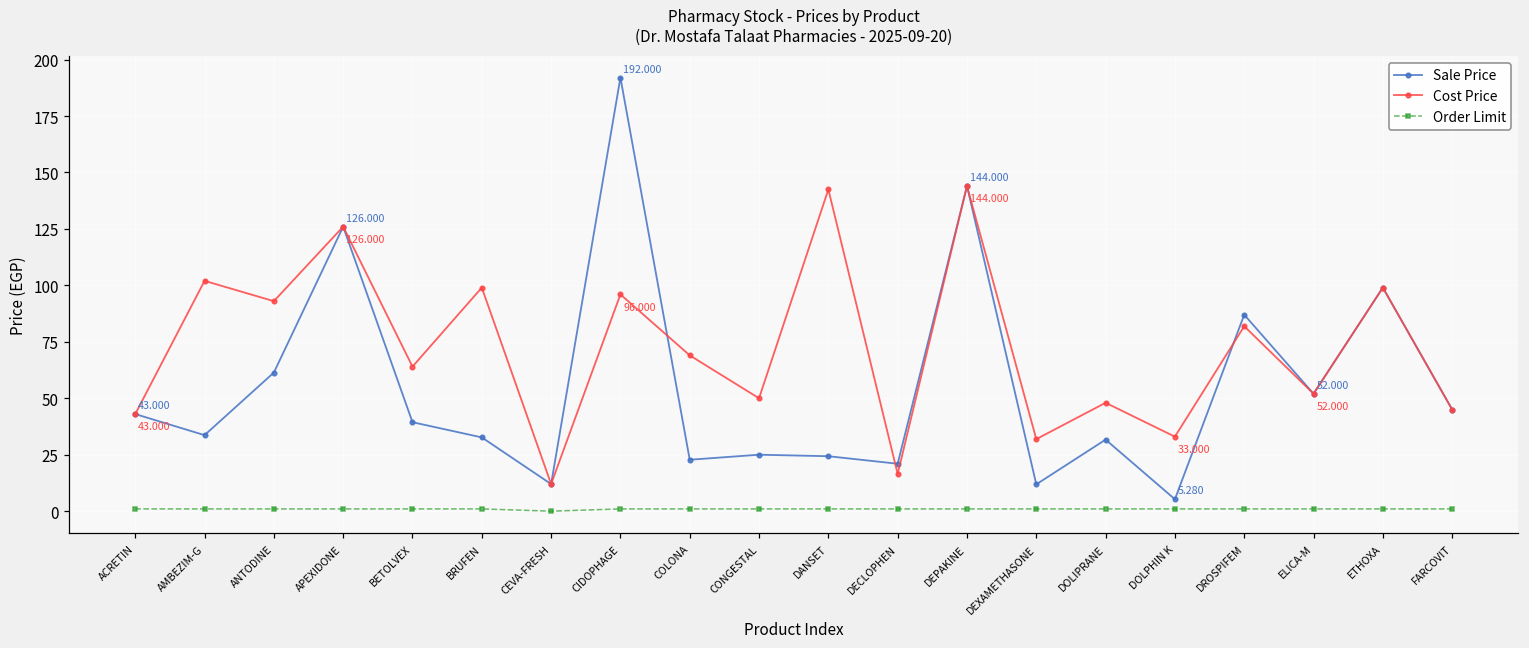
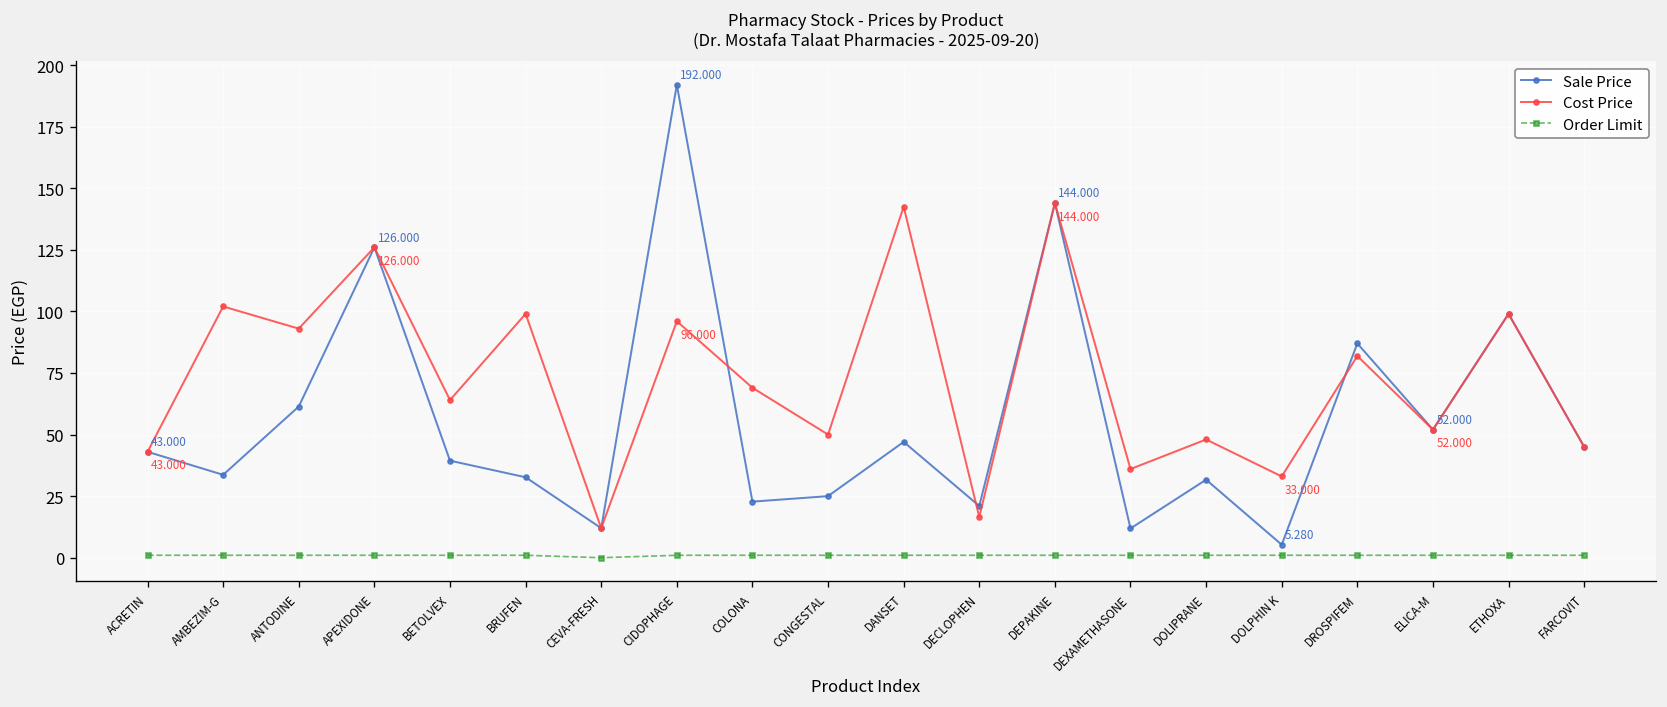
Sale Price, DANSET: 24 -> 47
Cost Price, DEXAMETHASONE: 32 -> 36
